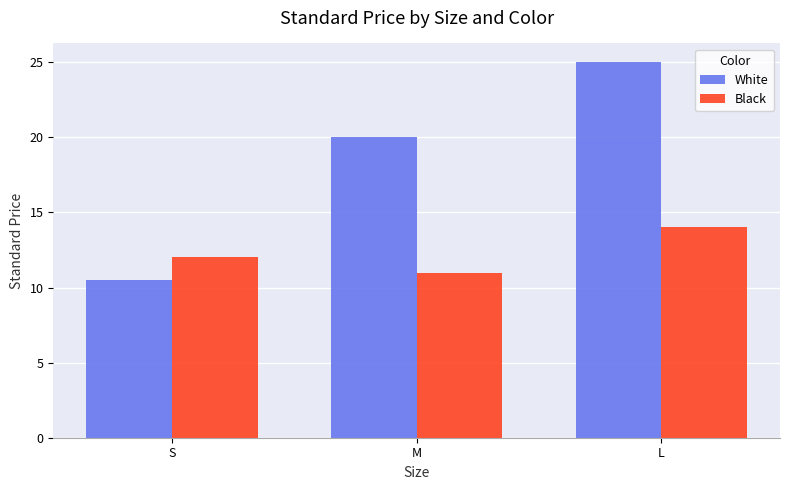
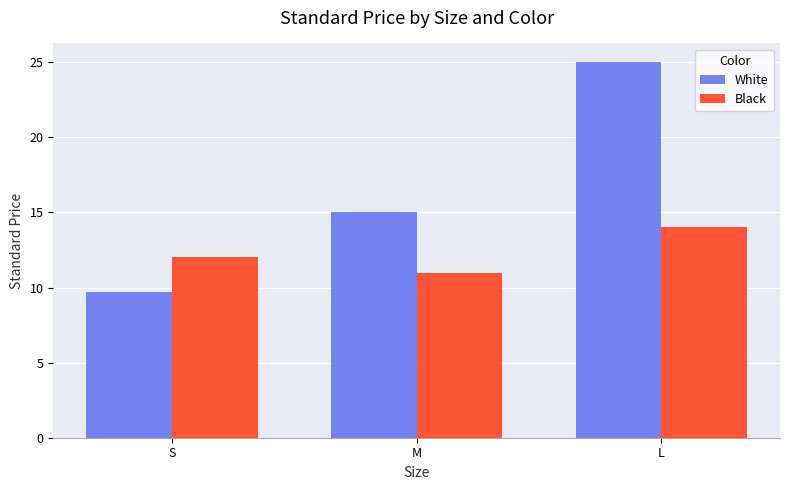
White, S: 10.5 -> 9.7
White, M: 20 -> 15
